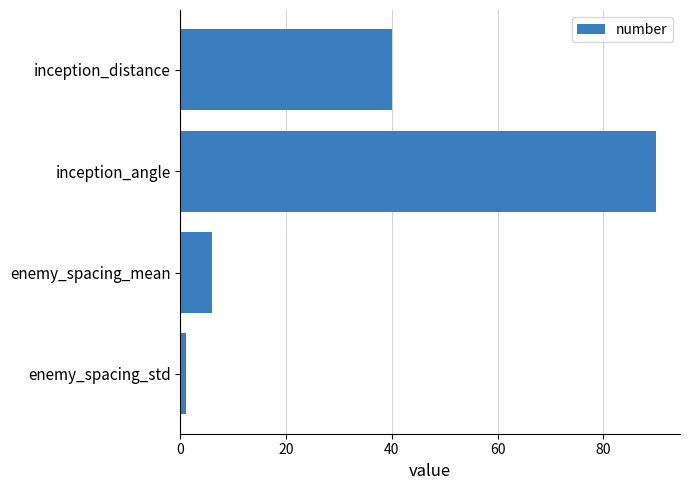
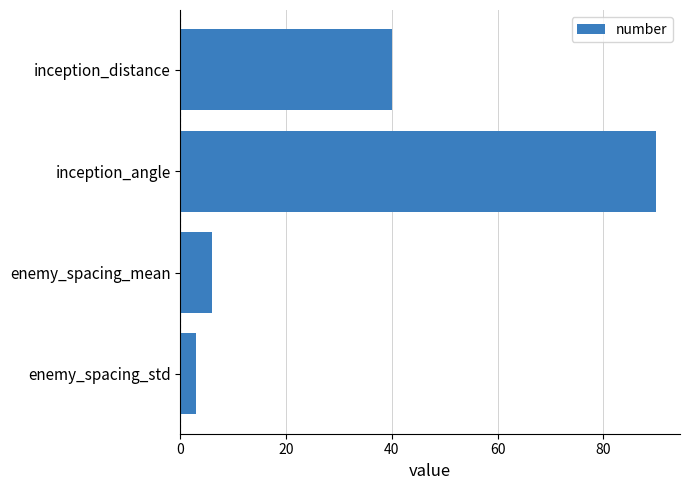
enemy_spacing_std: 1 -> 3
